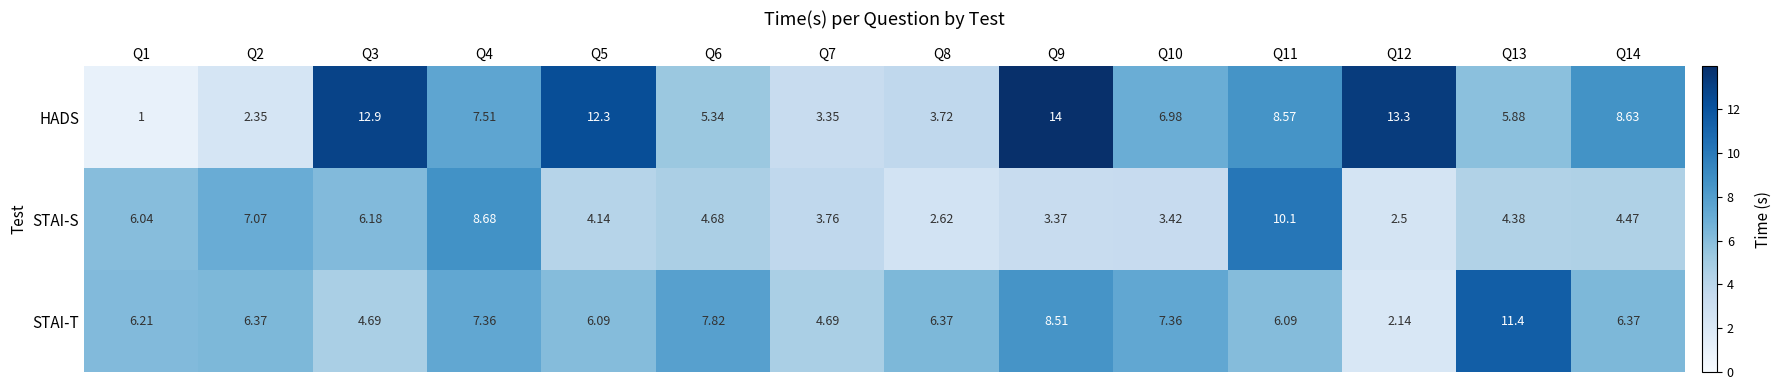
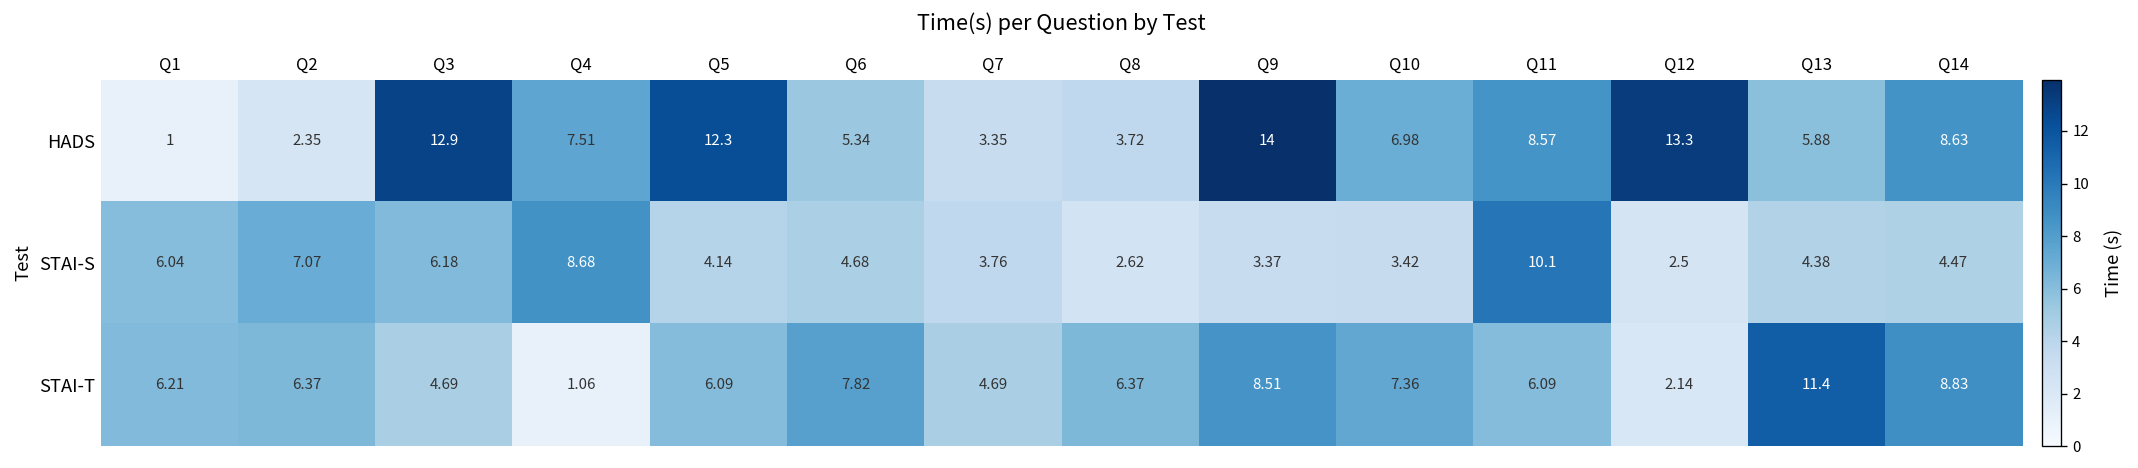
STAI-T, Q4: 7.36 -> 1.06
STAI-T, Q14: 6.37 -> 8.83
